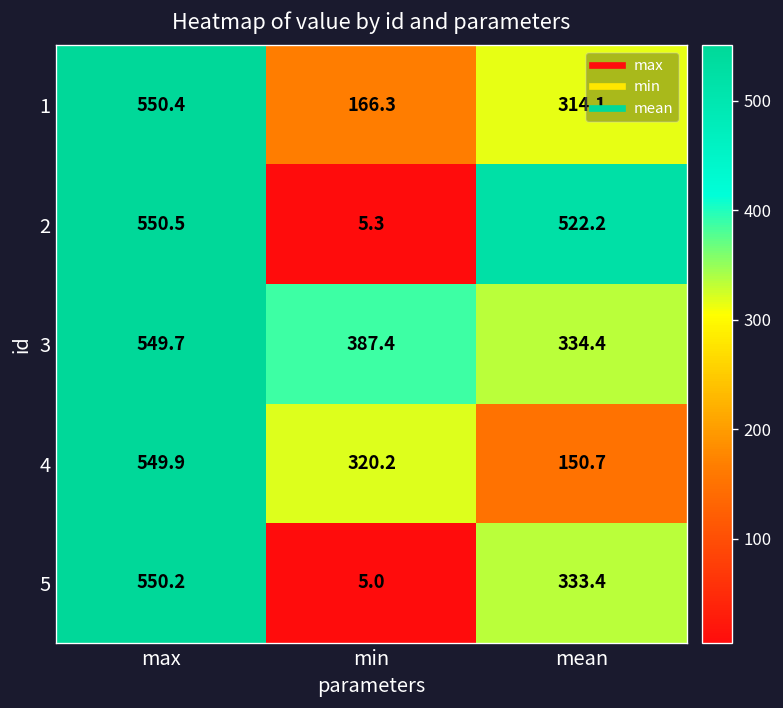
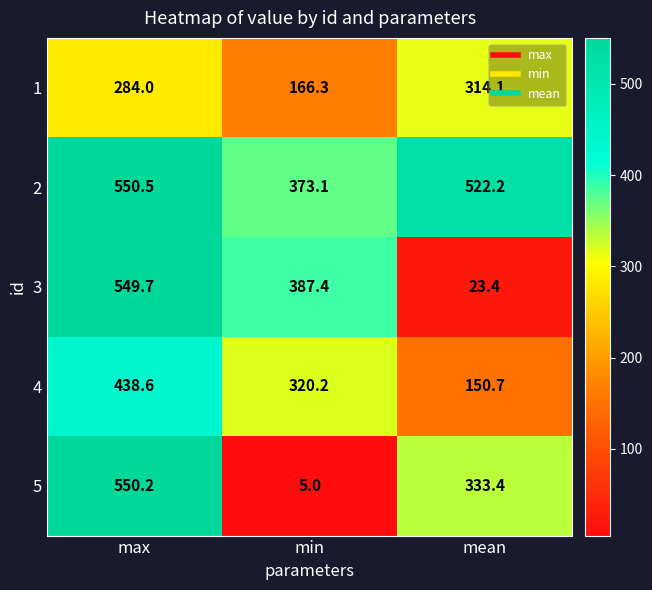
1, max: 550.4 -> 284.0
2, min: 5.3 -> 373.1
3, mean: 334.4 -> 23.4
4, max: 549.9 -> 438.6
